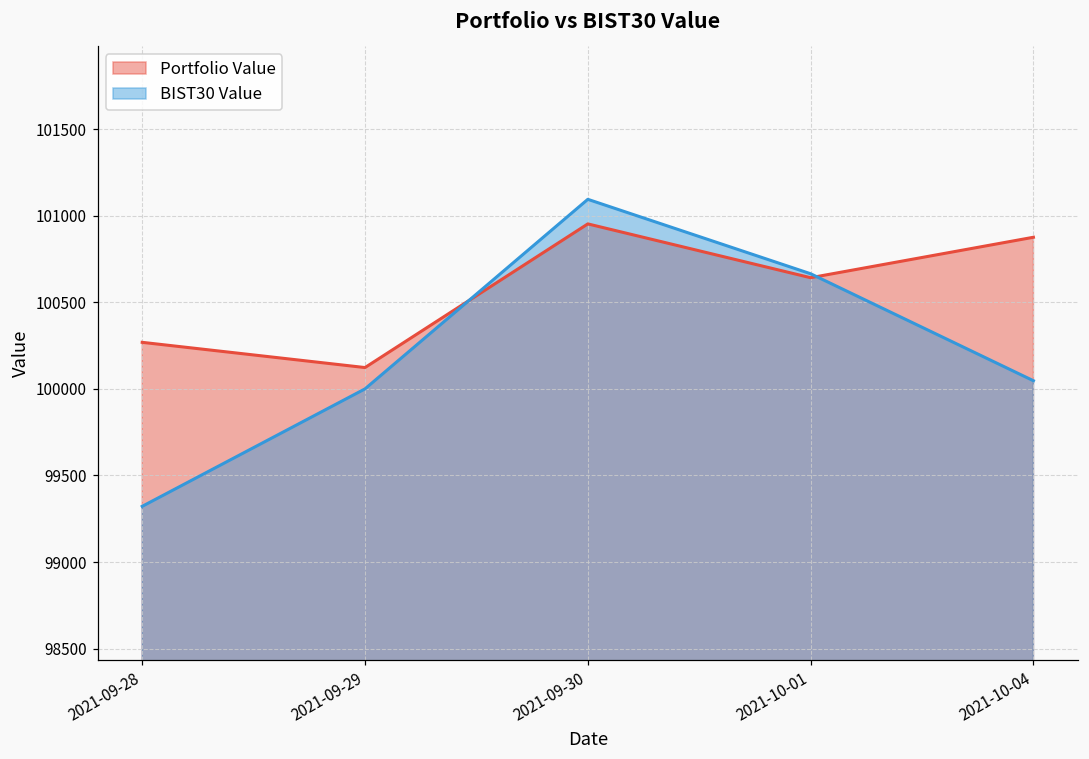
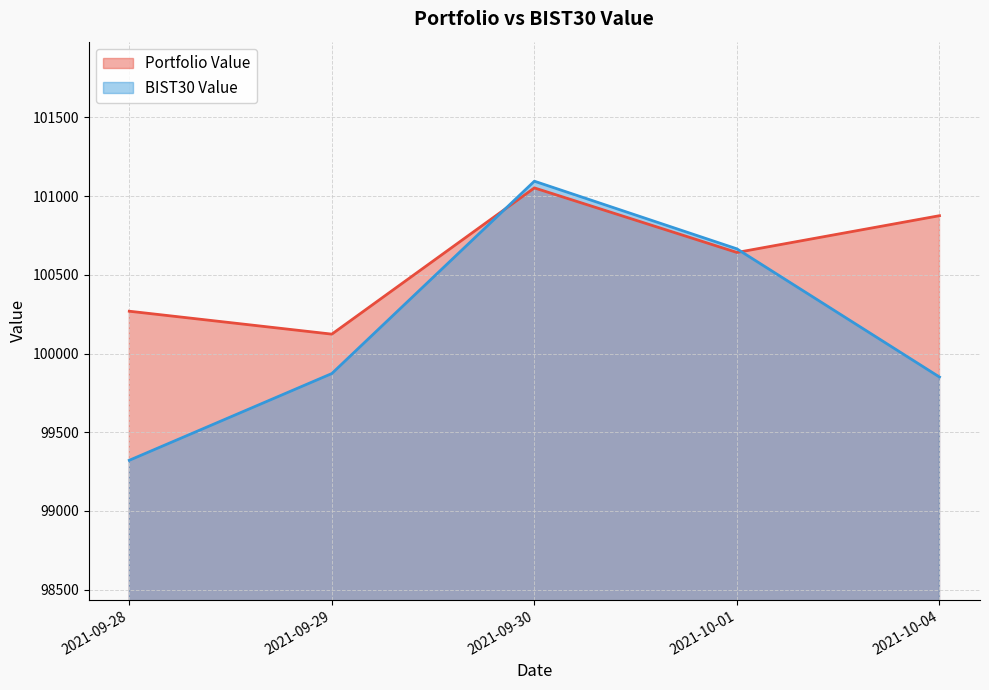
BIST30 Value, 2021-09-29: 100000 -> 99870
Portfolio Value, 2021-09-30: 100950 -> 101050
BIST30 Value, 2021-10-04: 100050 -> 99850
